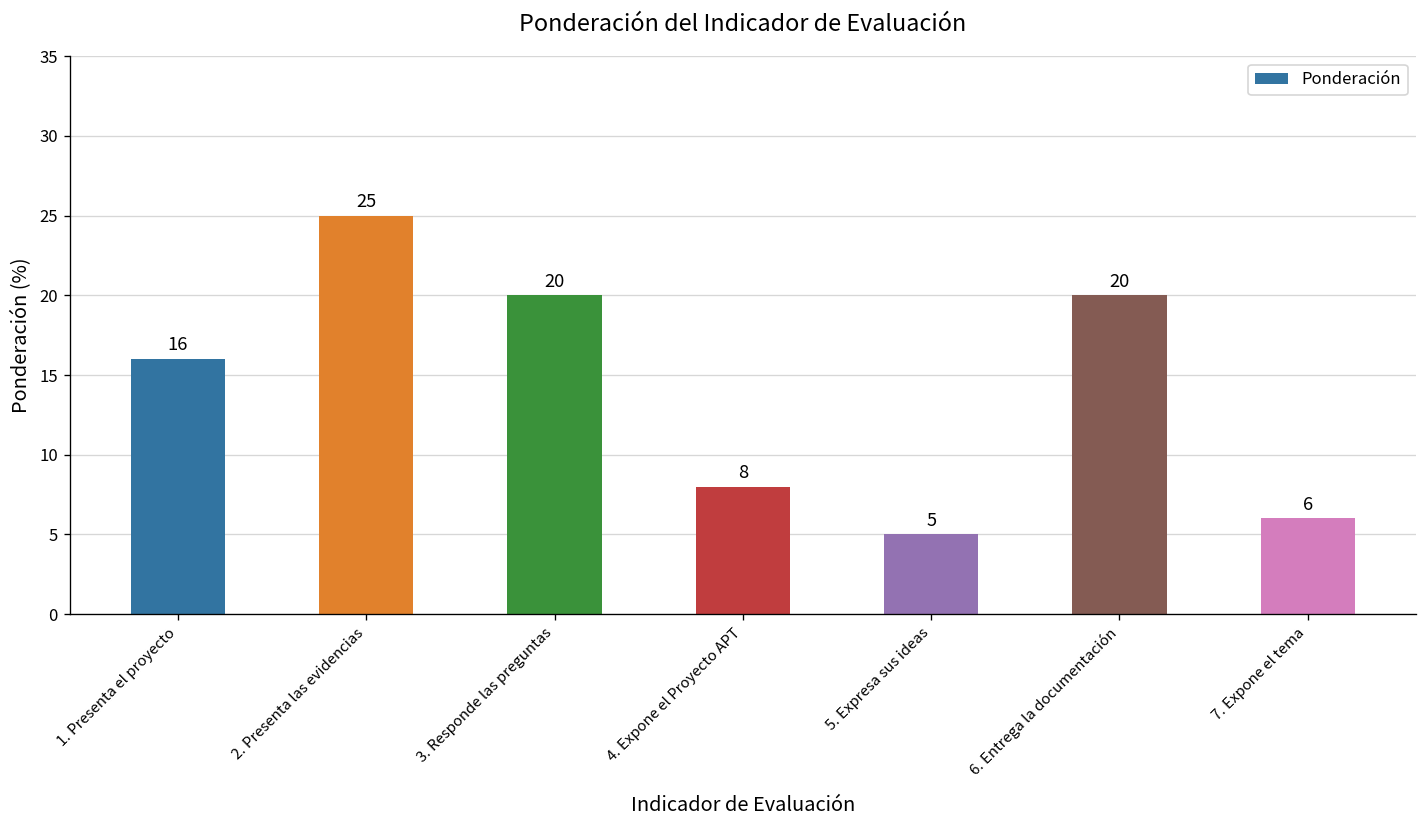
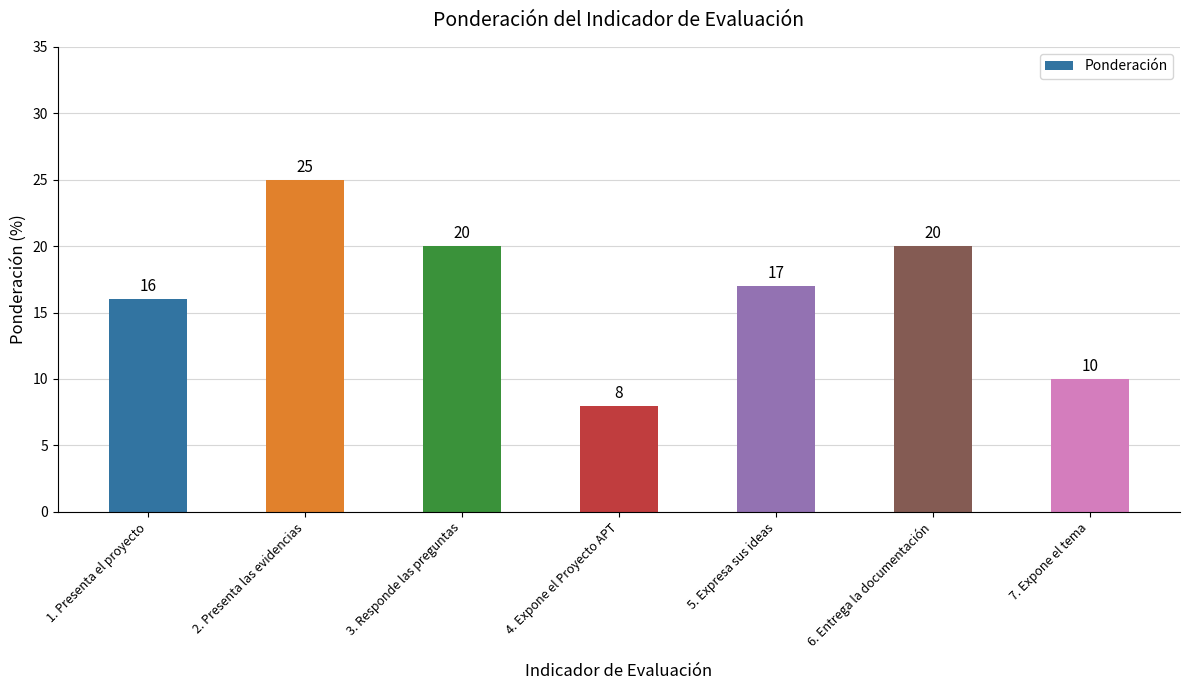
5. Expresa sus ideas: 5 -> 17
7. Expone el tema: 6 -> 10
